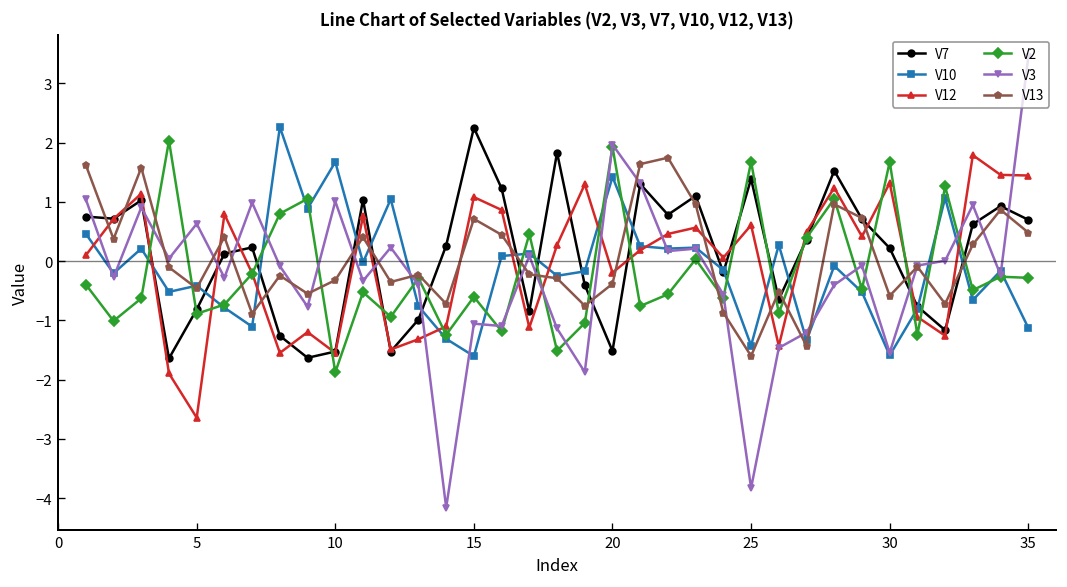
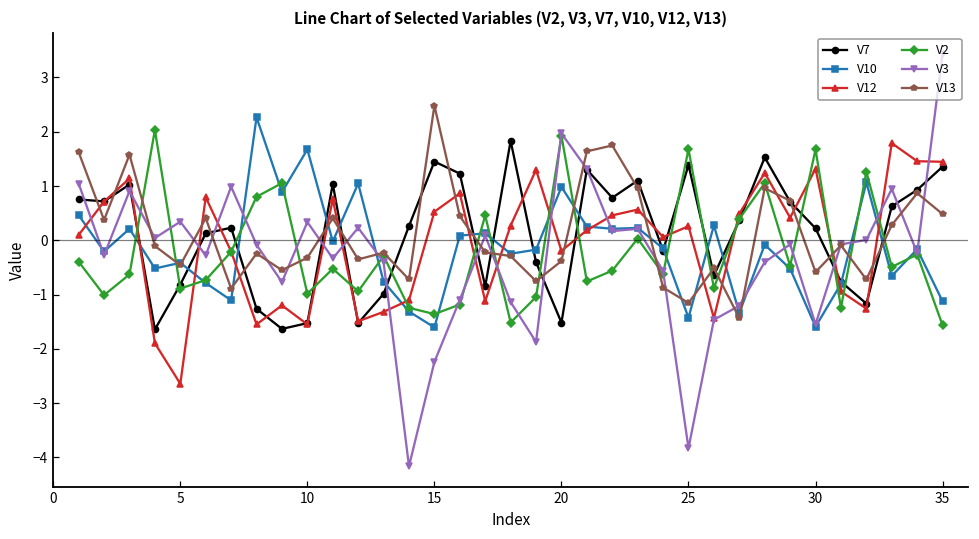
V3, 5: 0.6 -> 0.3
V2, 10: -1.9 -> -1.0
V3, 10: 1.0 -> 0.3
V7, 15: 2.3 -> 1.5
V12, 15: 1.1 -> 0.5
V2, 15: -0.6 -> -1.4
V3, 15: -1.1 -> -2.2
V13, 15: 0.7 -> 2.5
V10, 20: 1.4 -> 1.0
V12, 25: 0.6 -> 0.3
V13, 25: -1.6 -> -1.2
V7, 35: 0.7 -> 1.4
V2, 35: -0.3 -> -1.6
